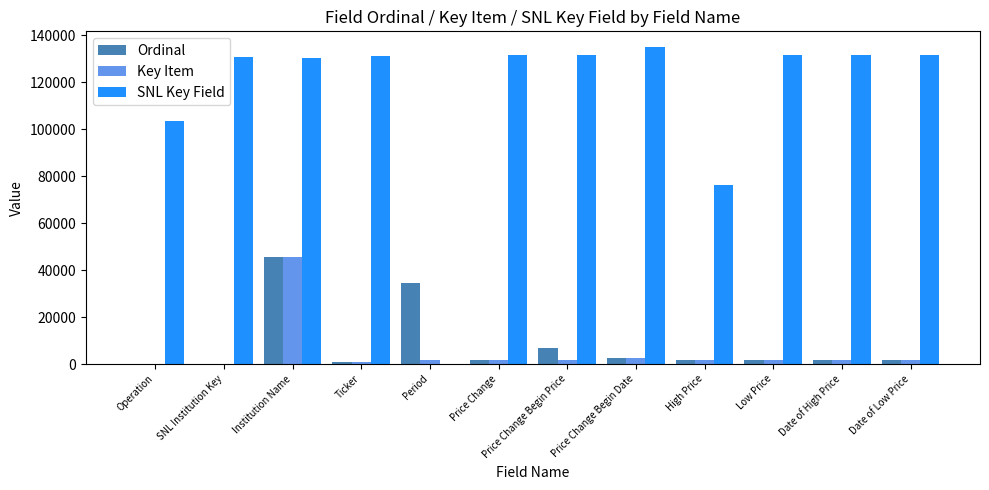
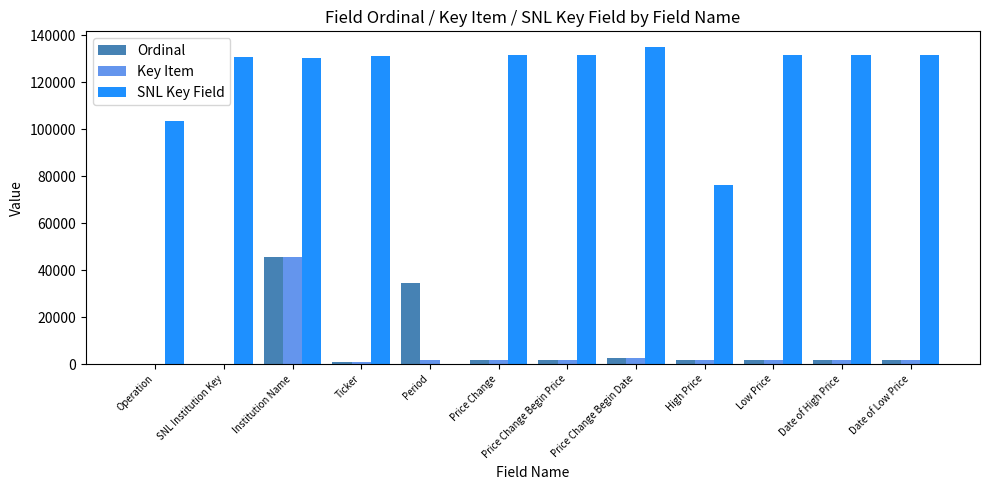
Ordinal, Price Change Begin Price: 7000 -> 2000
